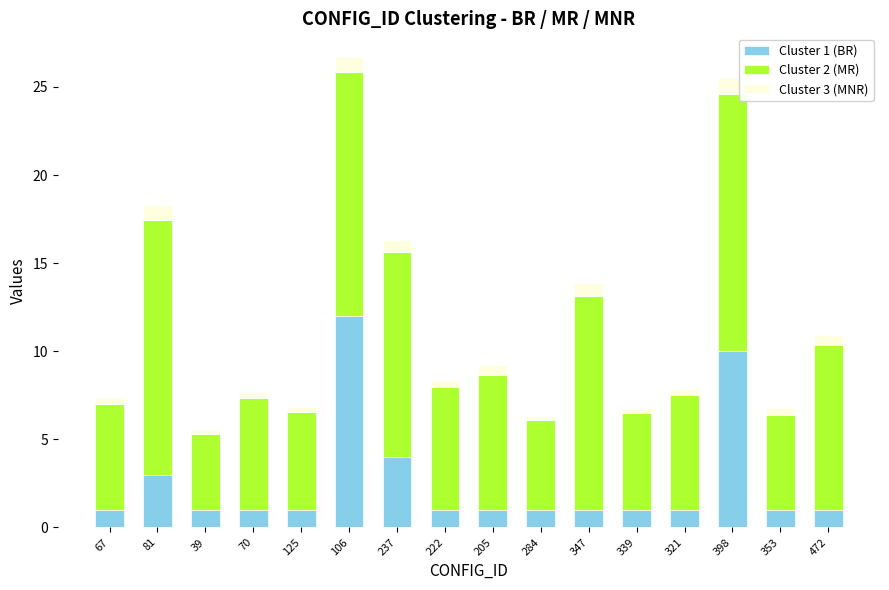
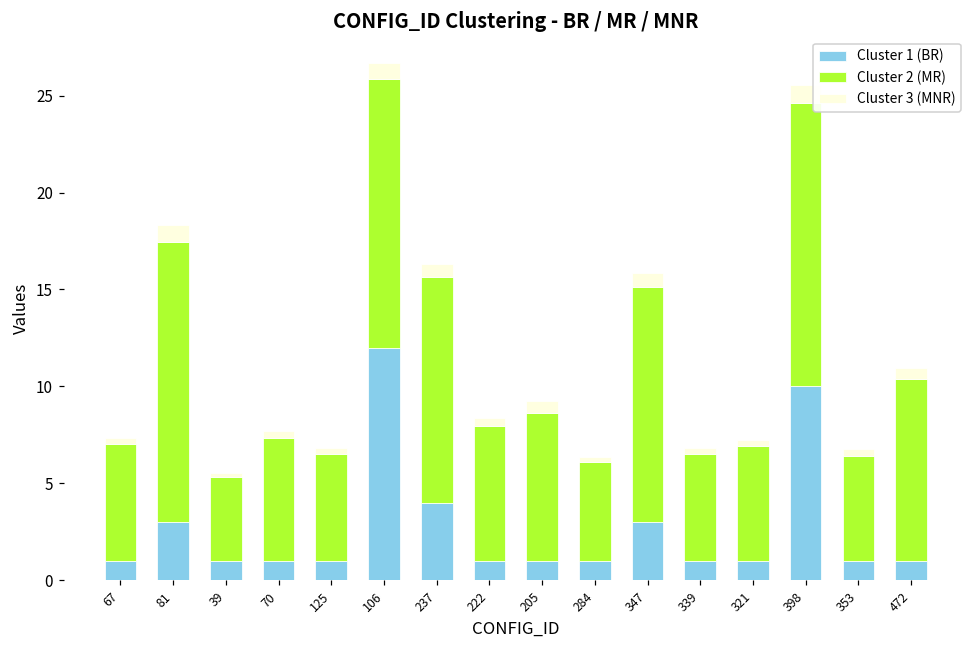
Cluster 1 (BR), 347: 1 -> 3
Cluster 2 (MR), 321: 6.5 -> 5.9
